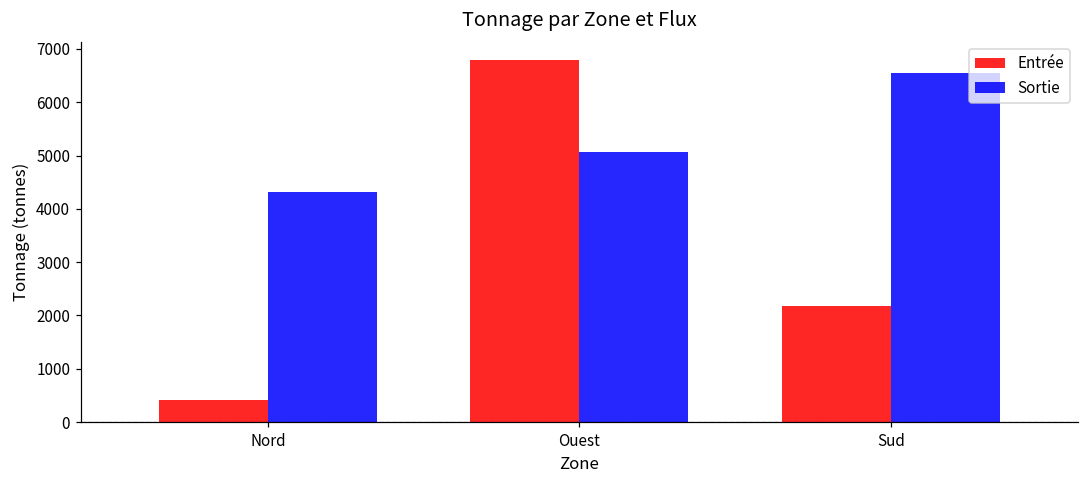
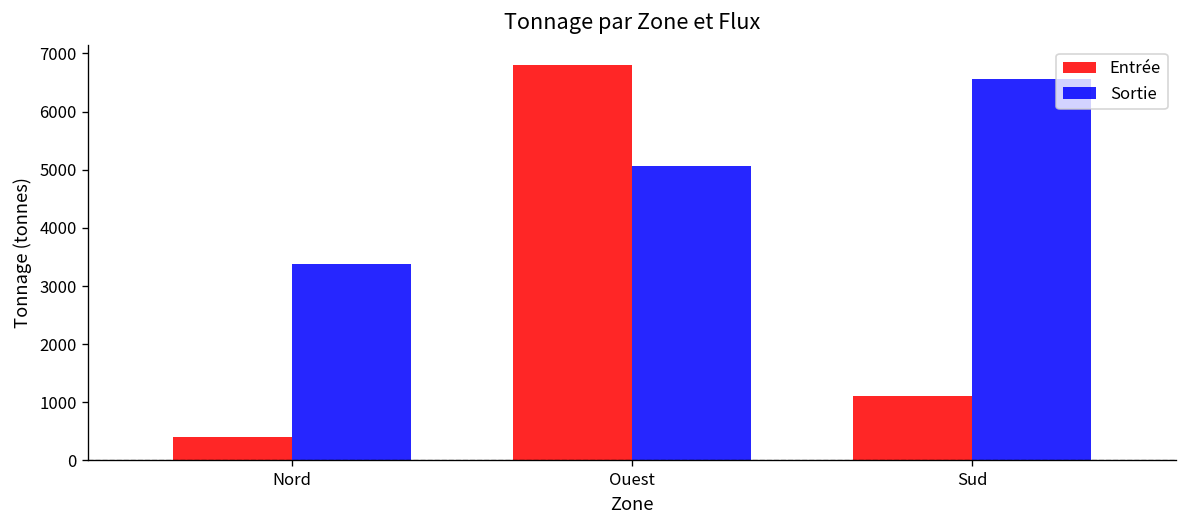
Sortie, Nord: 4300 -> 3400
Entrée, Sud: 2200 -> 1100
